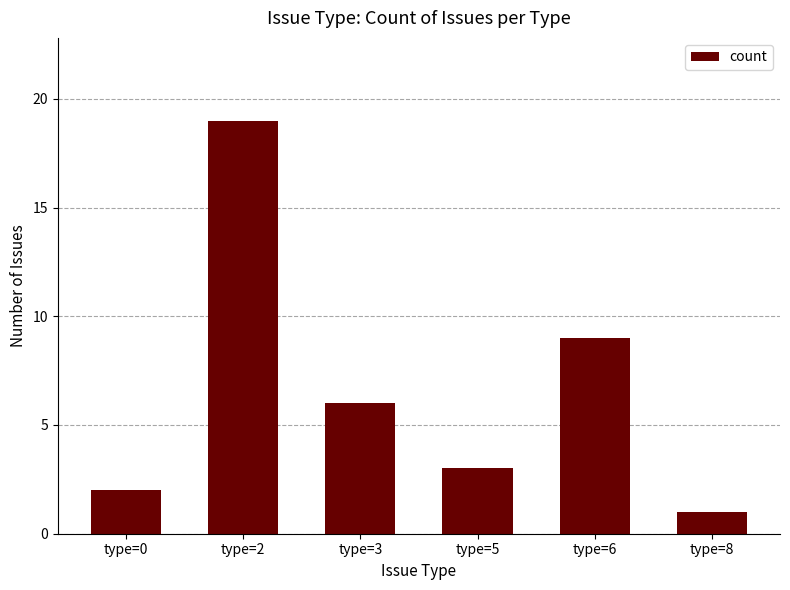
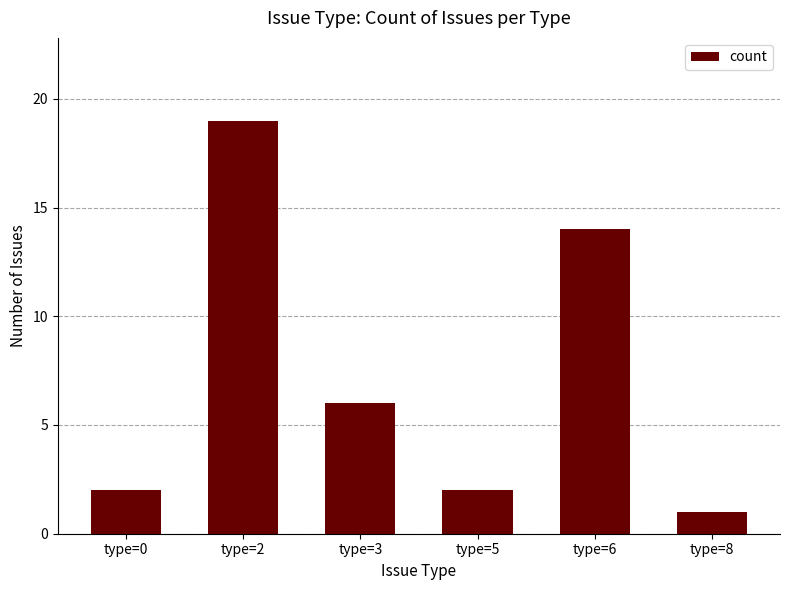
type=5: 3 -> 2
type=6: 9 -> 14
